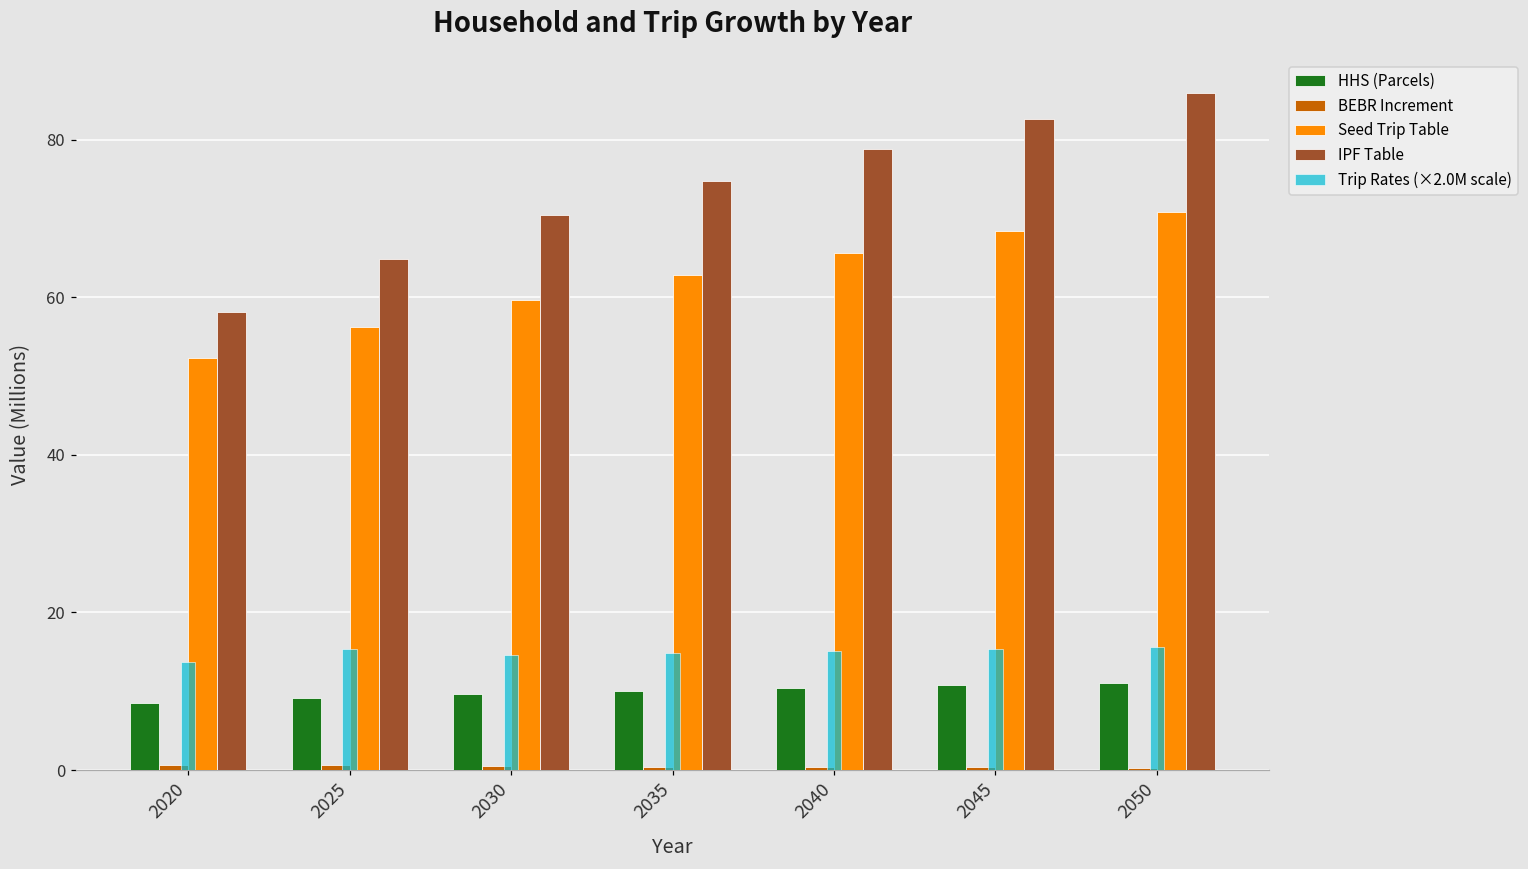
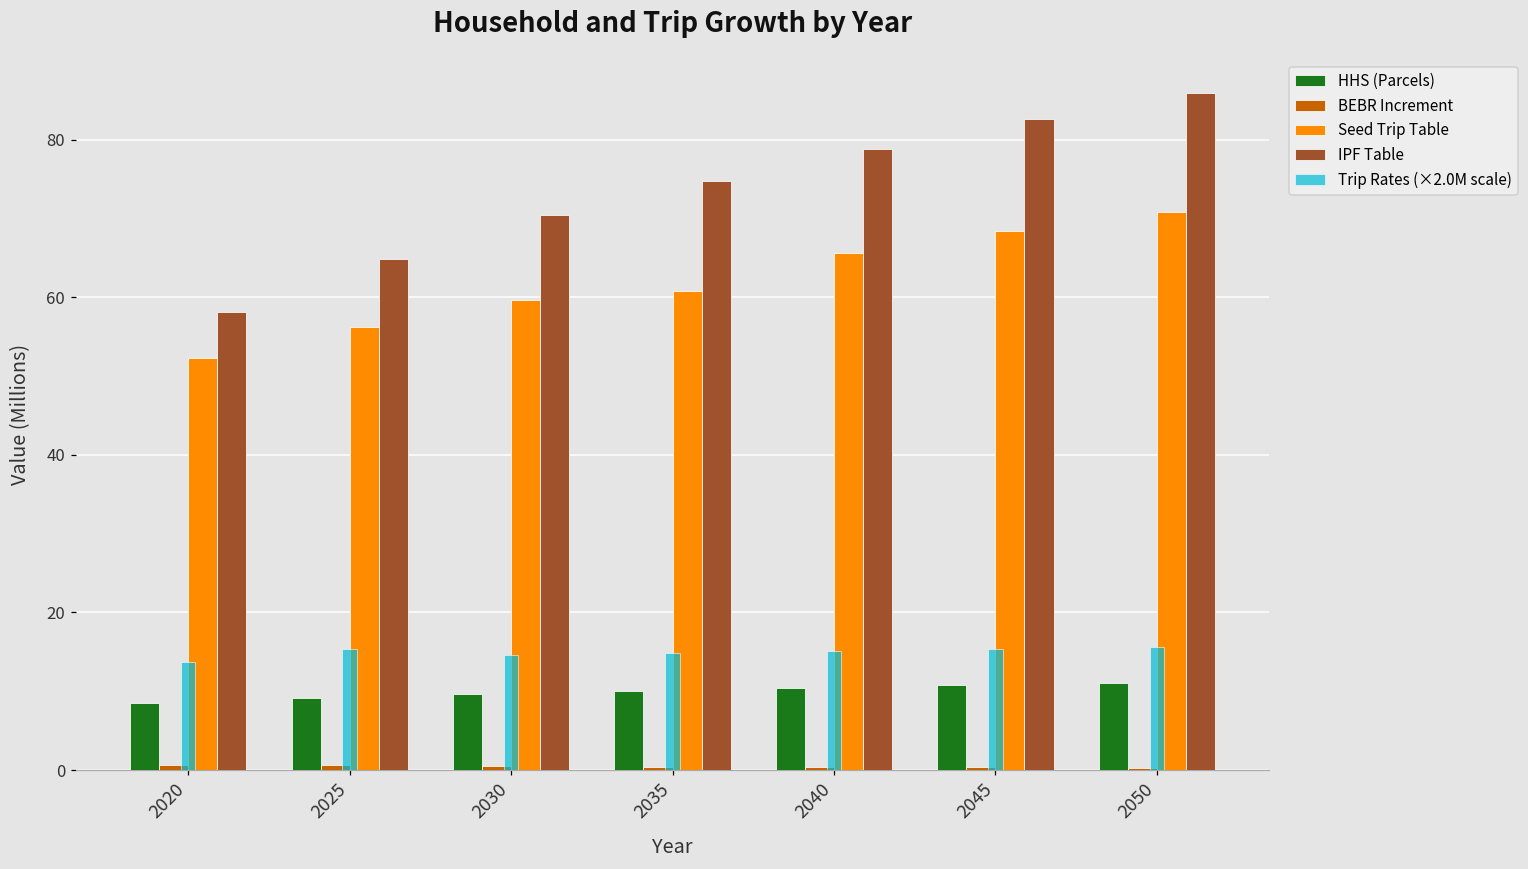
Seed Trip Table, 2035: 63 -> 61
